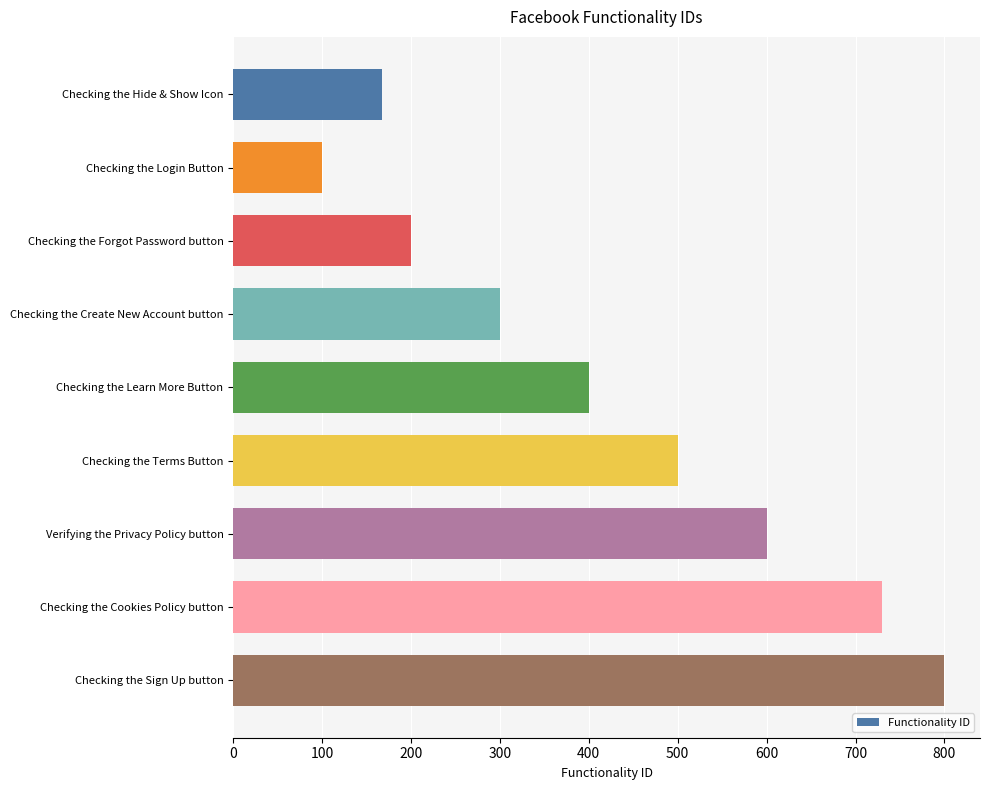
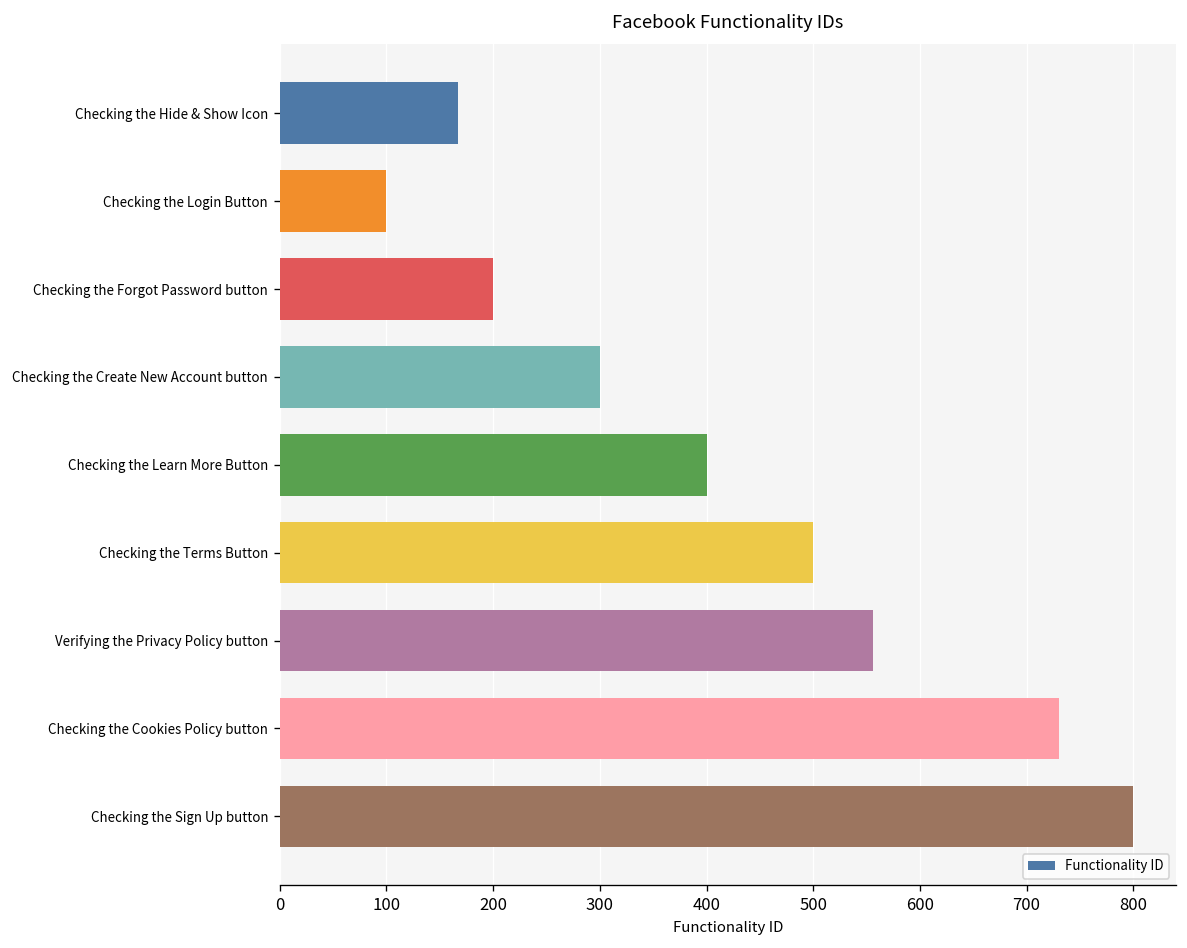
Verifying the Privacy Policy button: 600 -> 560
